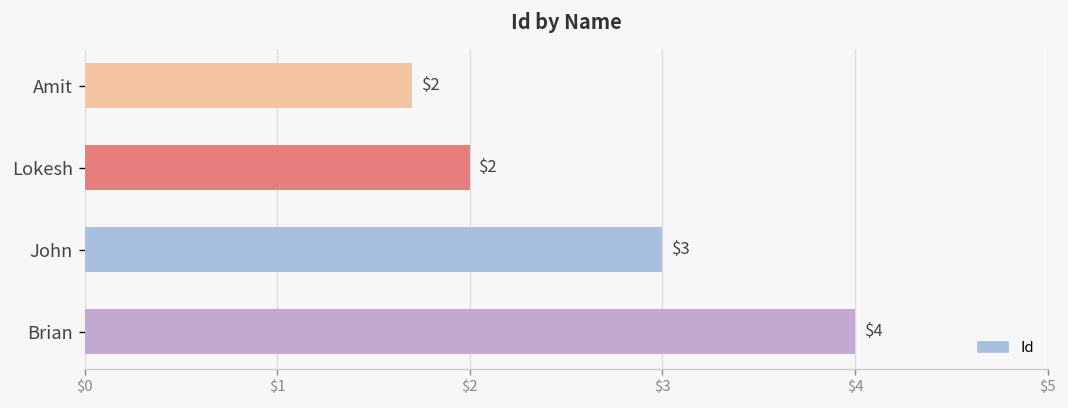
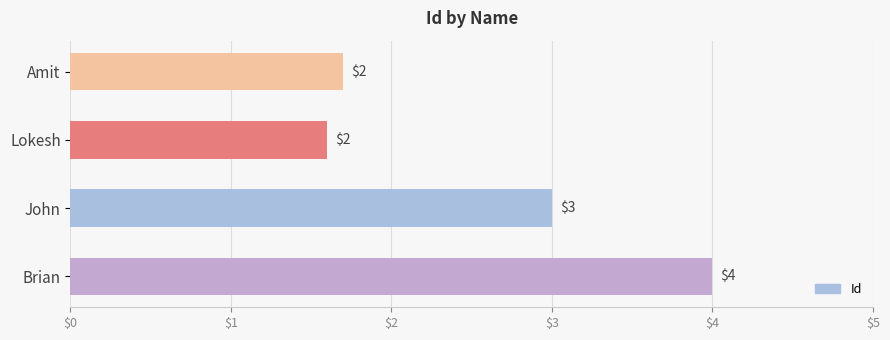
Lokesh: $2.0 -> $1.6
